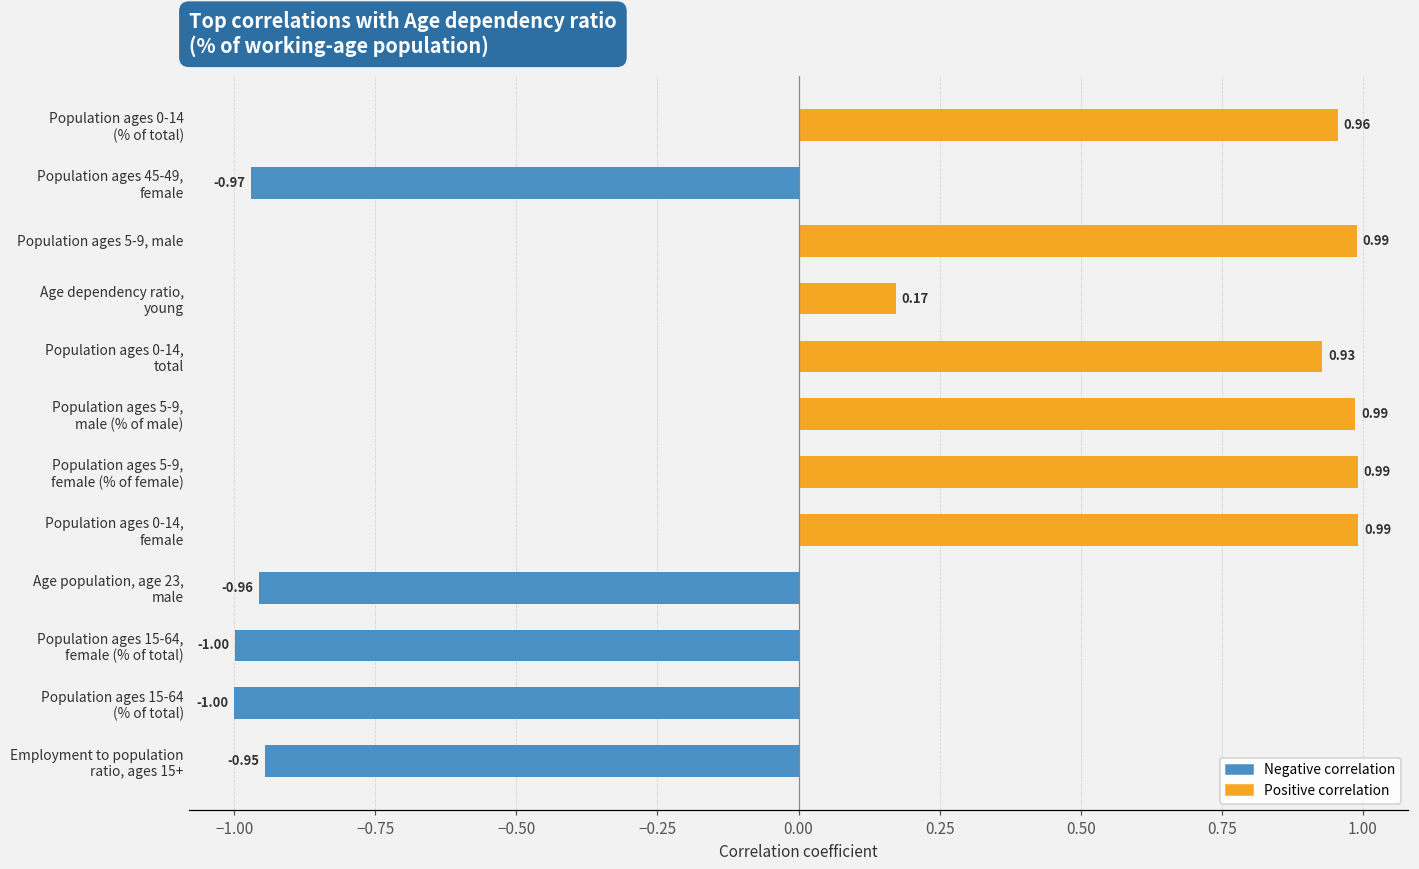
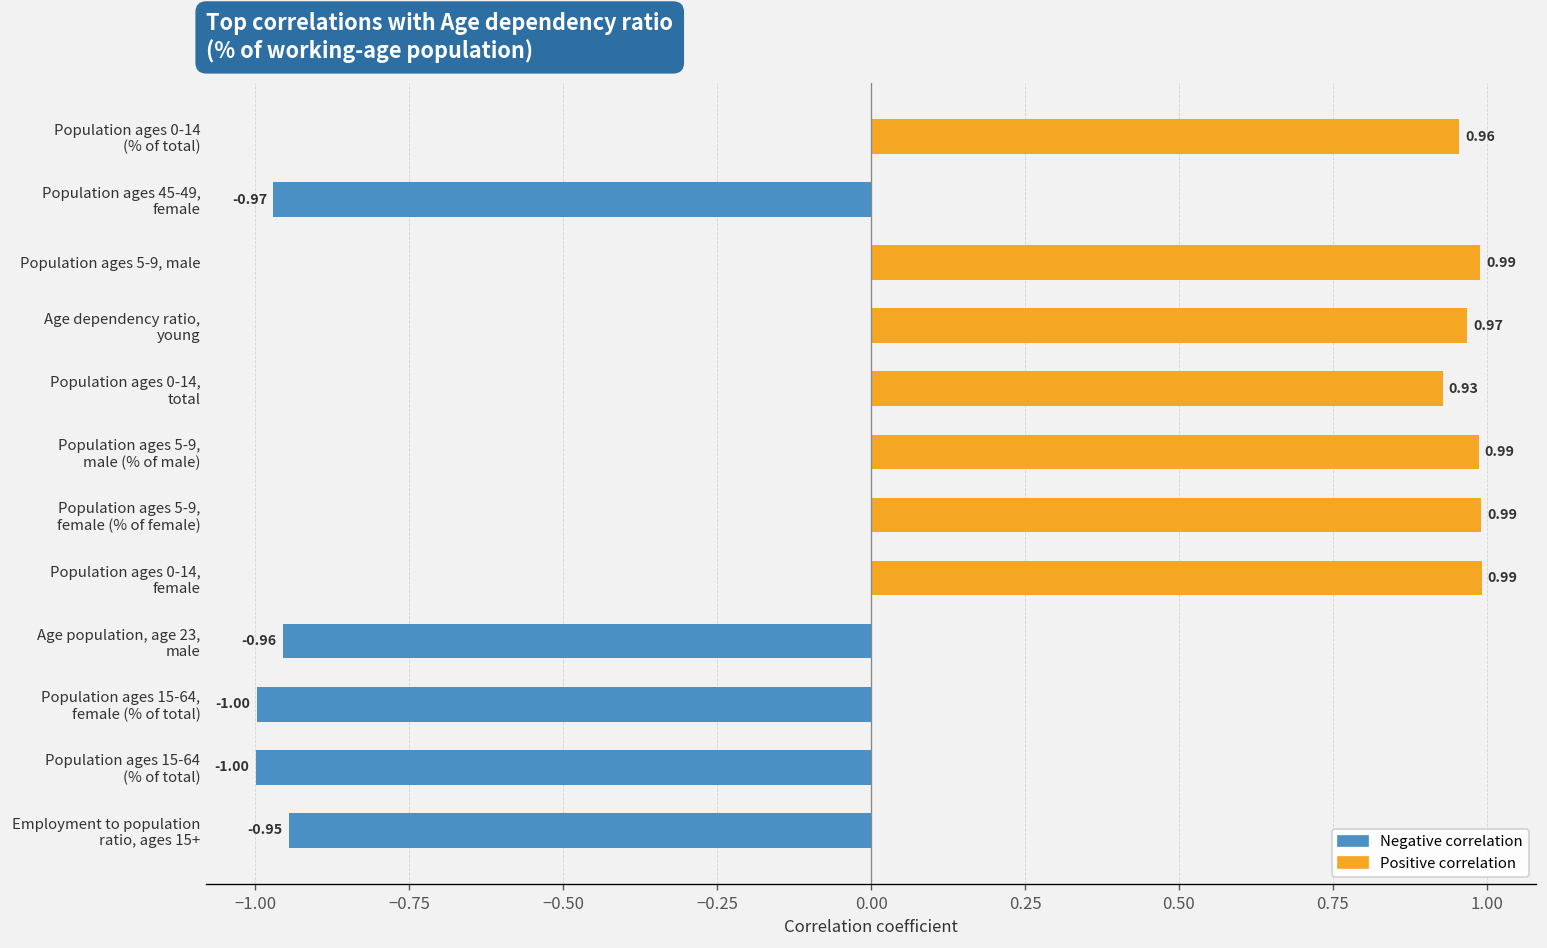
Positive correlation, Age dependency ratio, young: 0.17 -> 0.97
